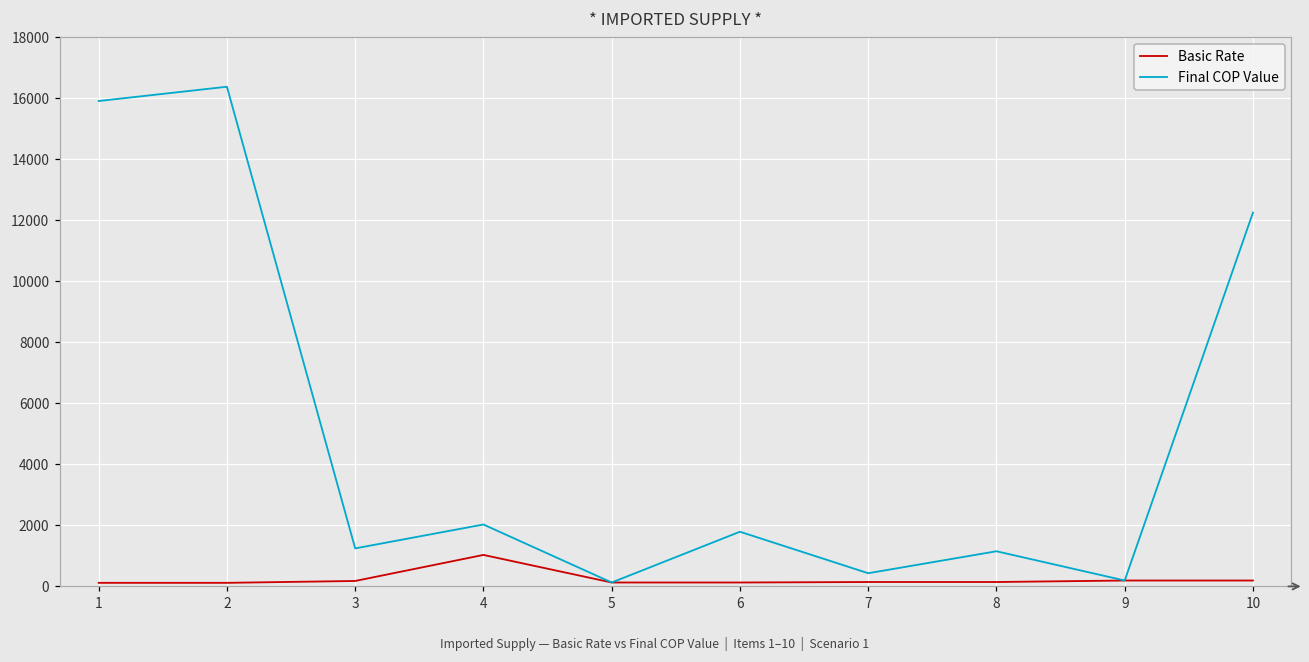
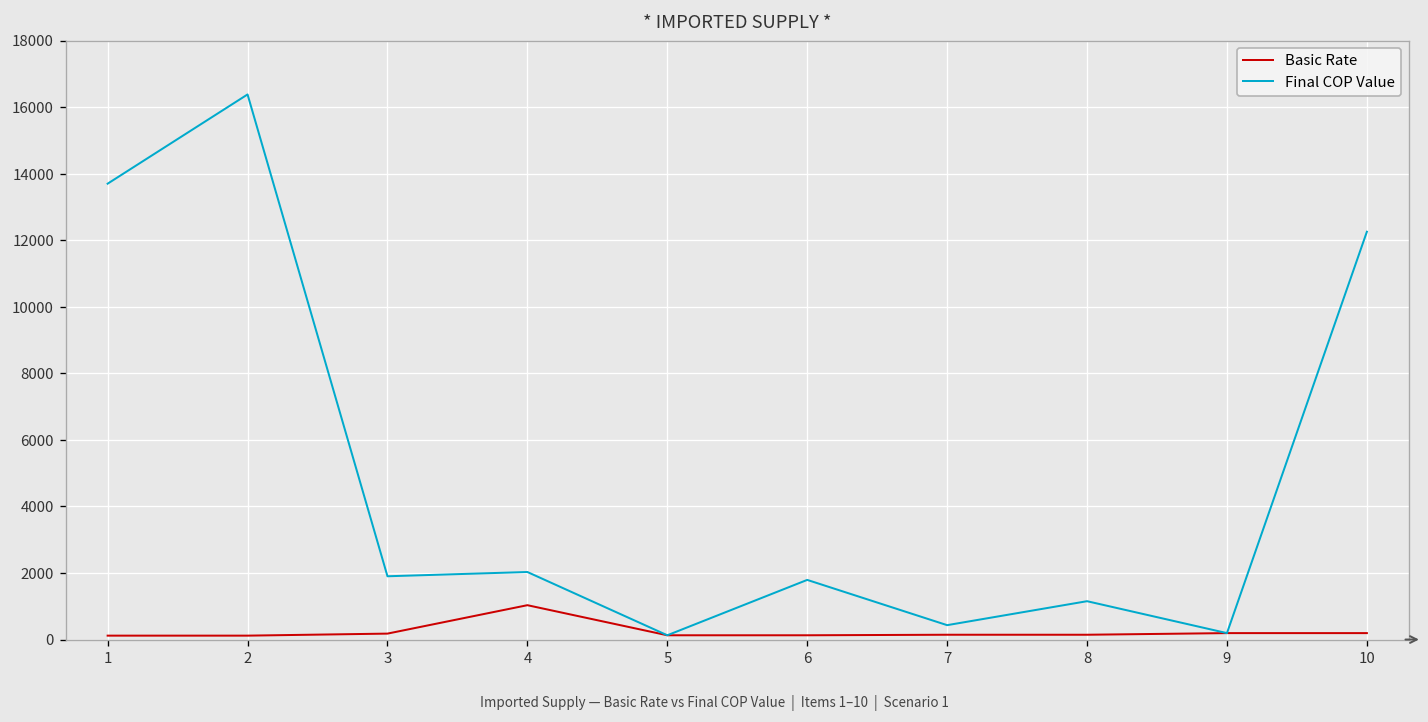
Final COP Value, 1: 15900 -> 13700
Final COP Value, 3: 1200 -> 1900
